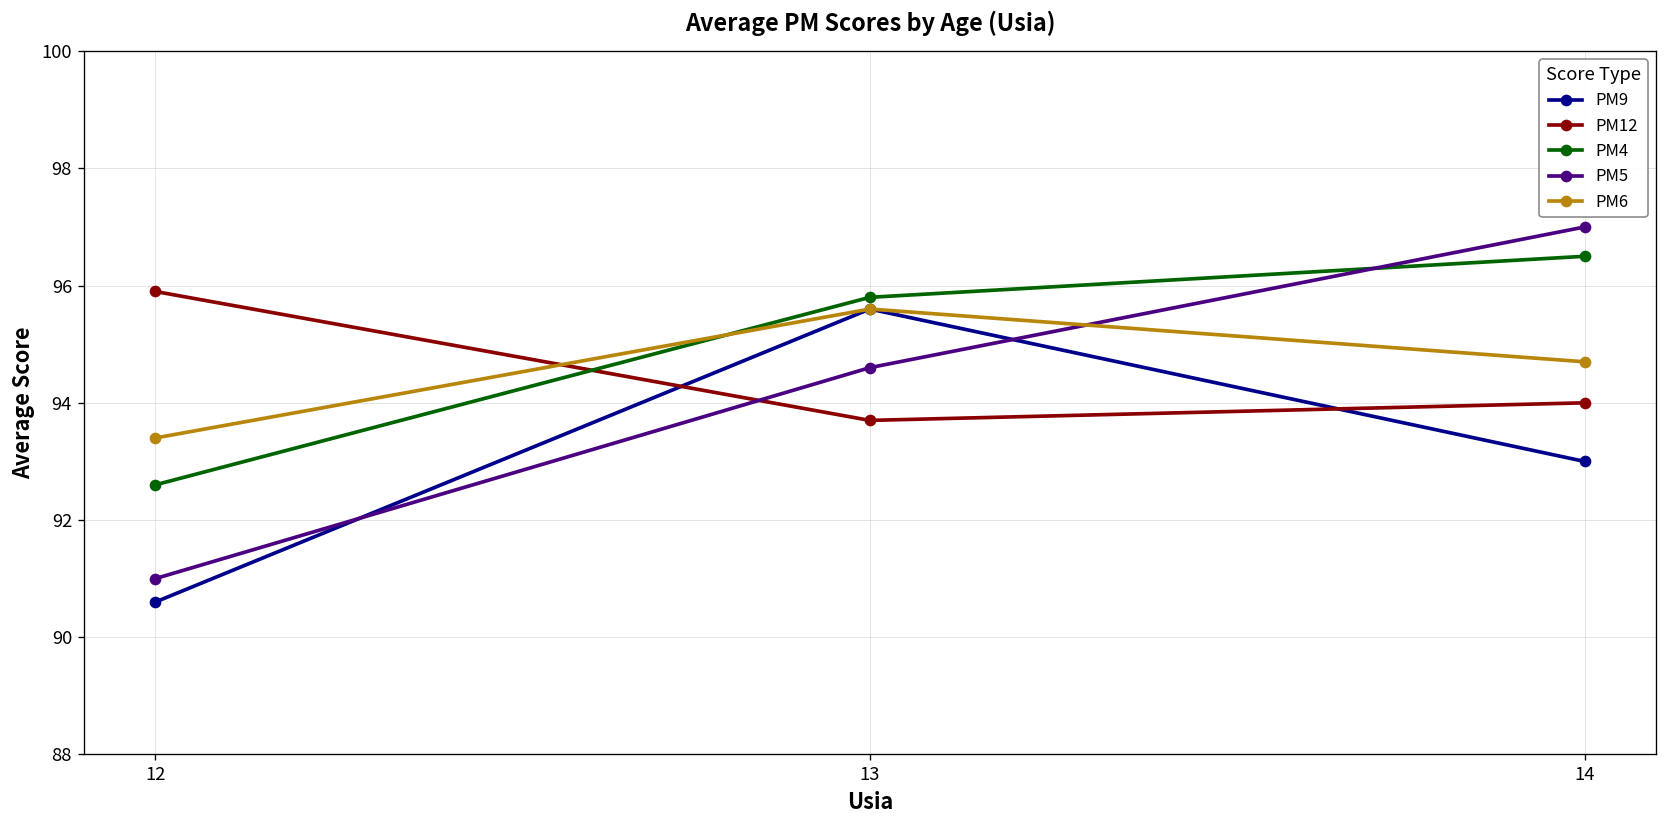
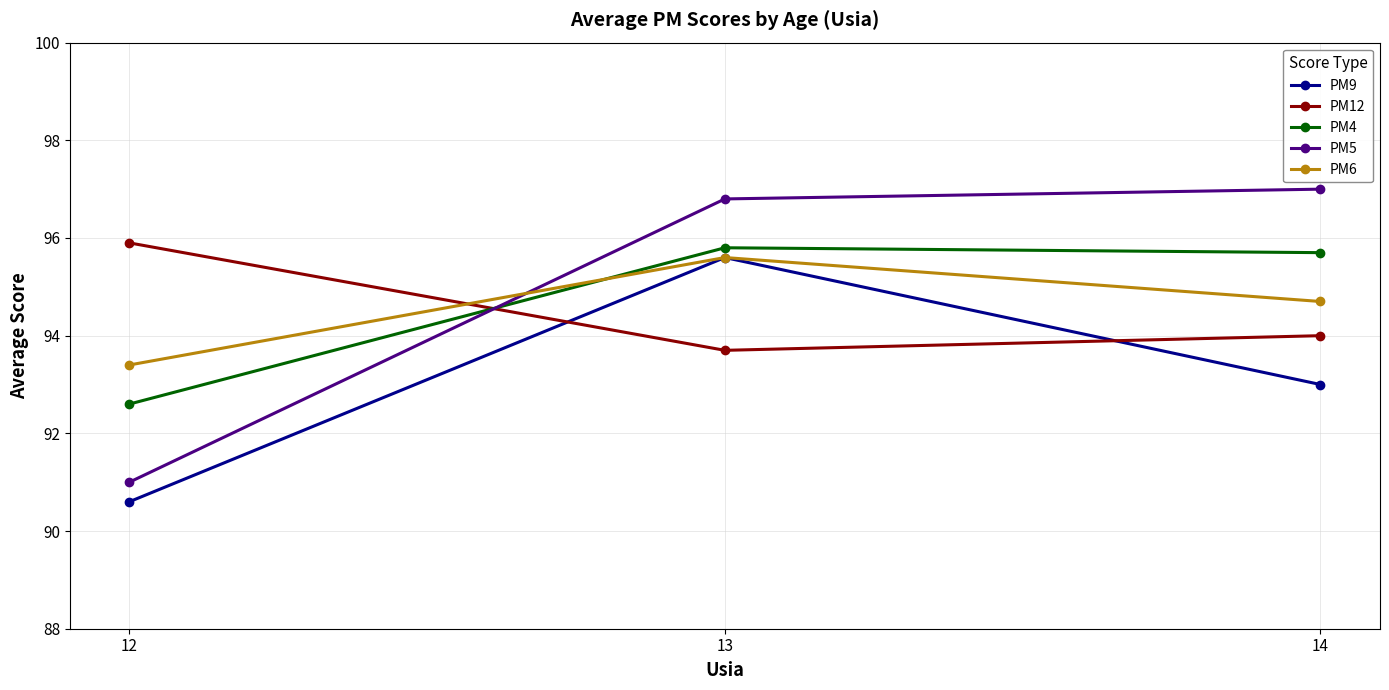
PM5, 13: 94.6 -> 96.8
PM4, 14: 96.5 -> 95.7
